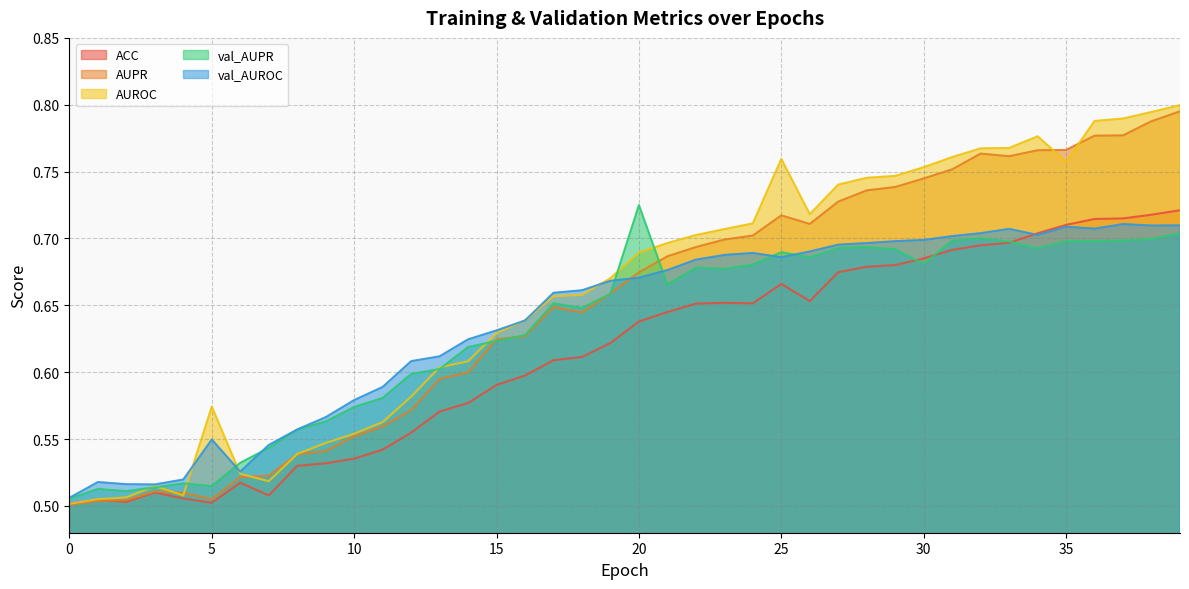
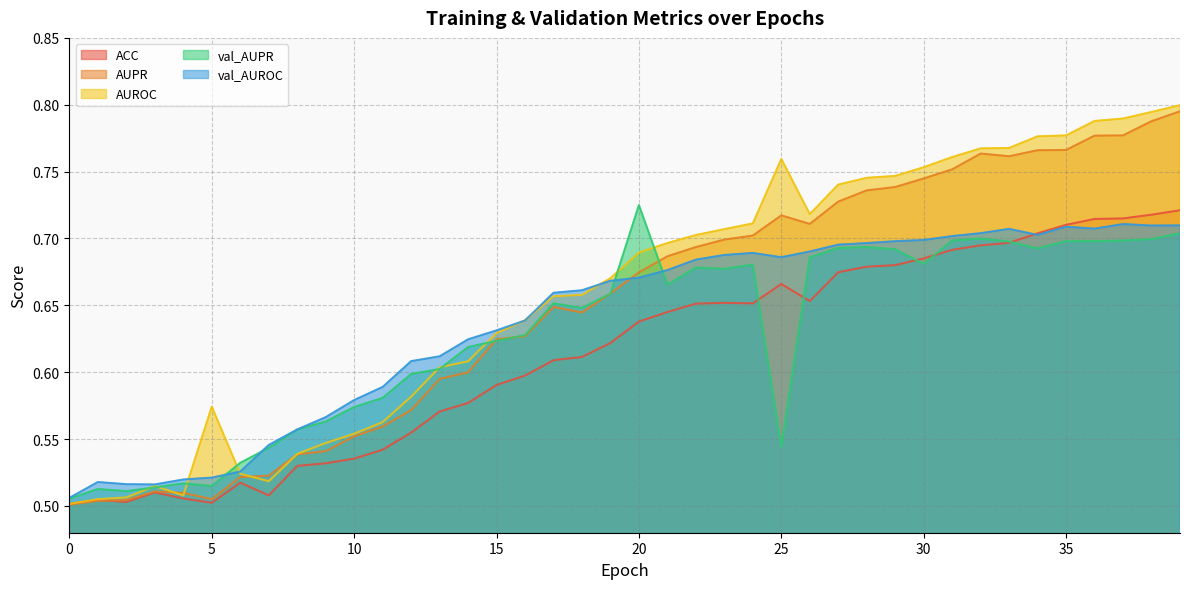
val_AUROC, 5: 0.550 -> 0.521
val_AUPR, 25: 0.690 -> 0.544
AUROC, 35: 0.757 -> 0.777
